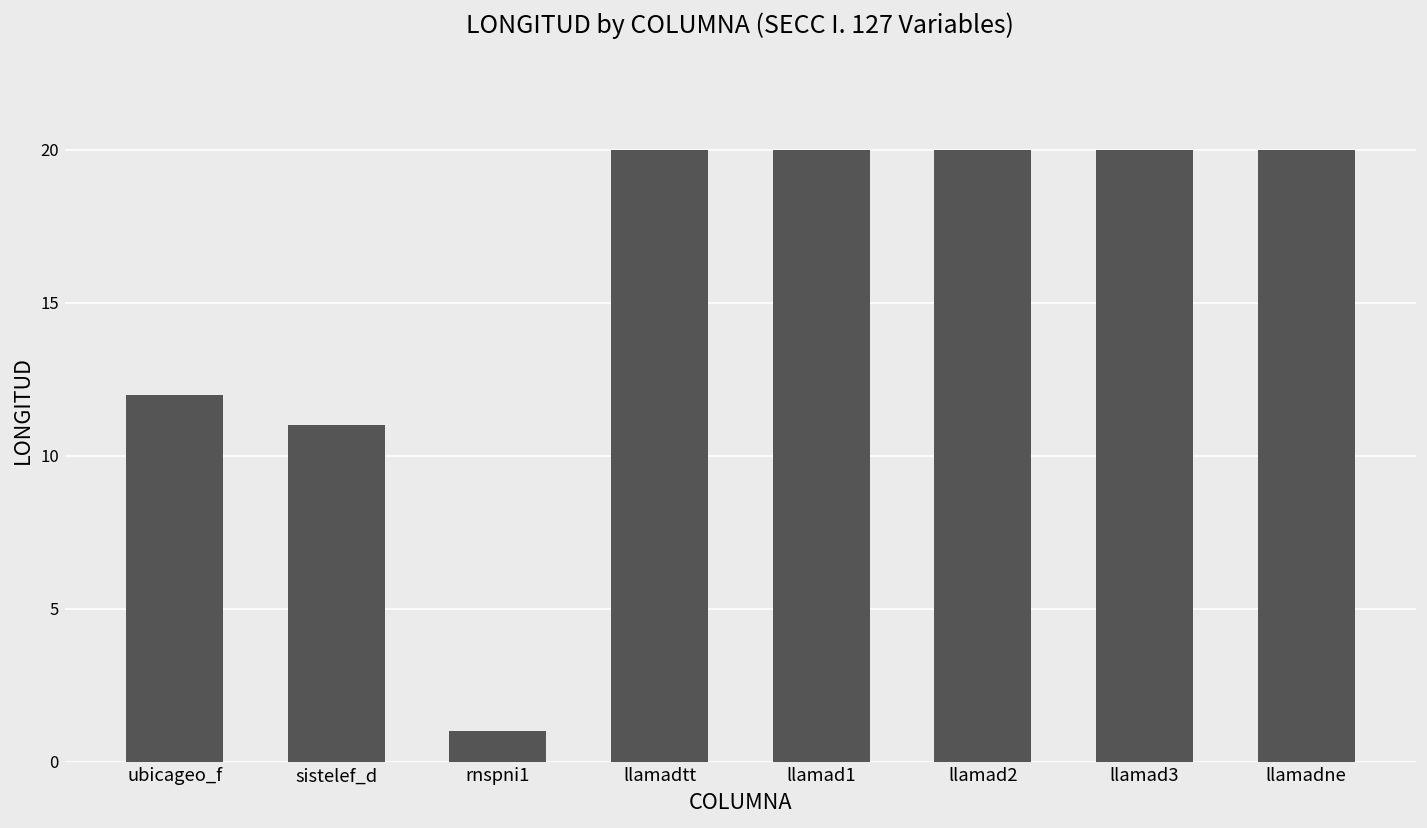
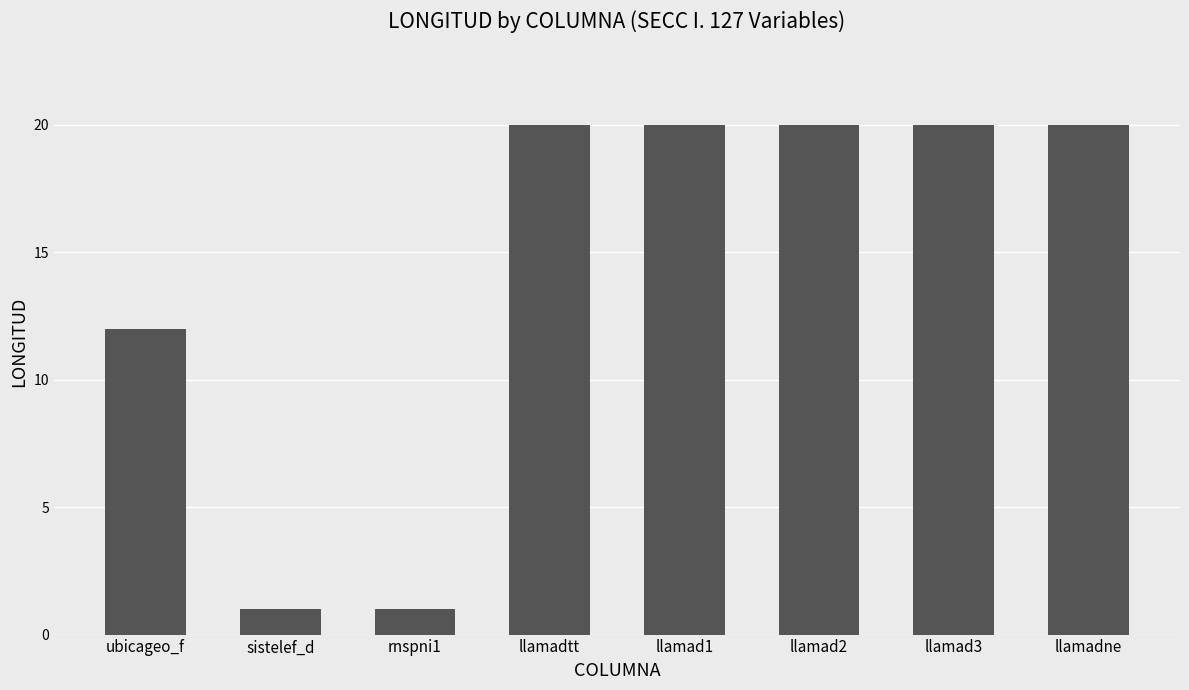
sistelef_d: 11 -> 1
